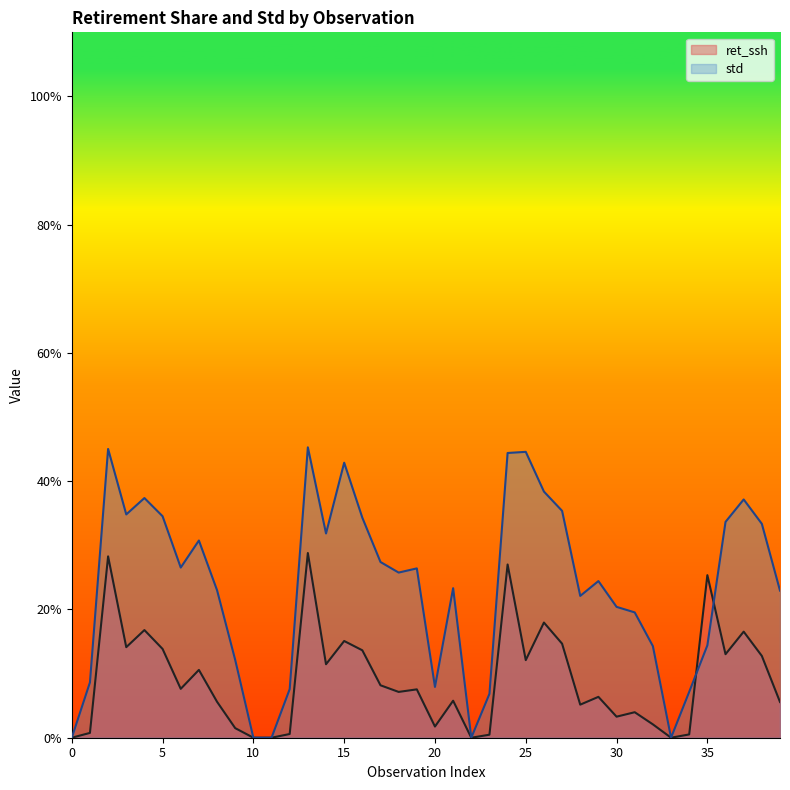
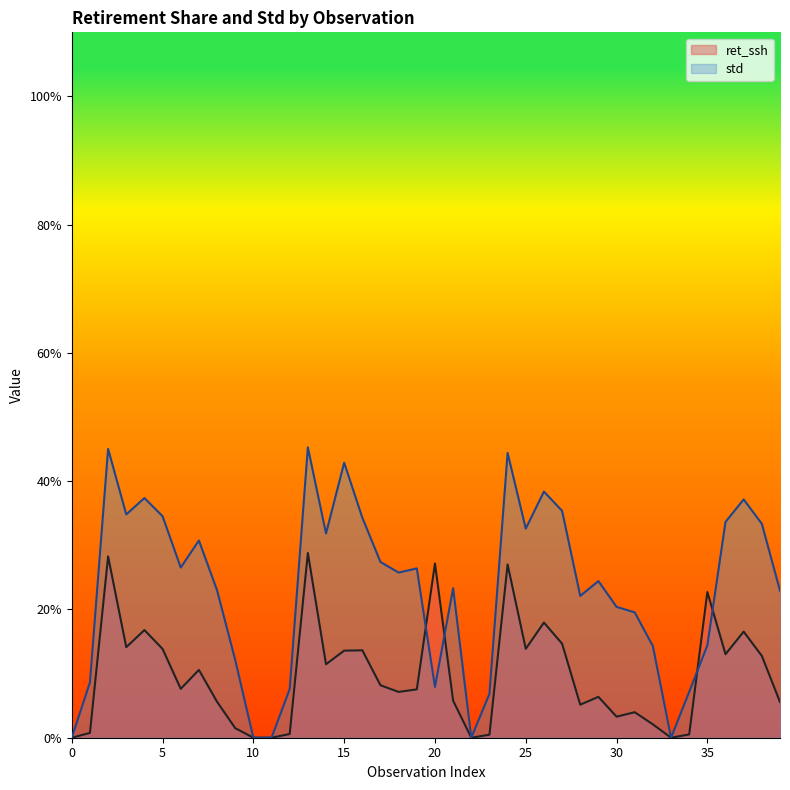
ret_ssh, 15: 15% -> 14%
ret_ssh, 20: 2% -> 27%
ret_ssh, 25: 12% -> 14%
std, 25: 45% -> 33%
ret_ssh, 35: 25% -> 23%
